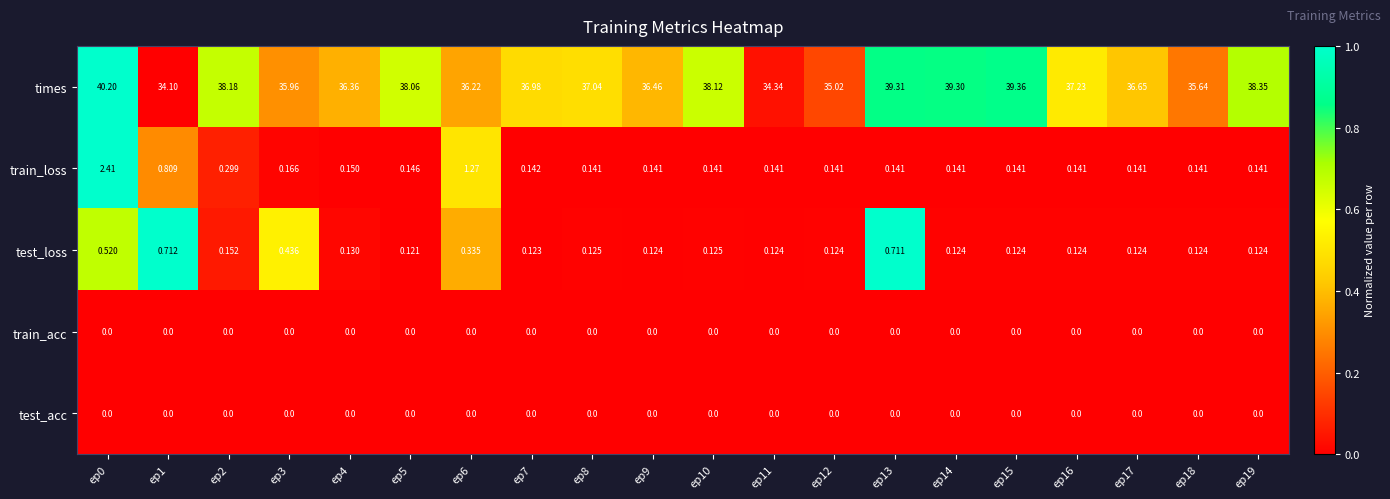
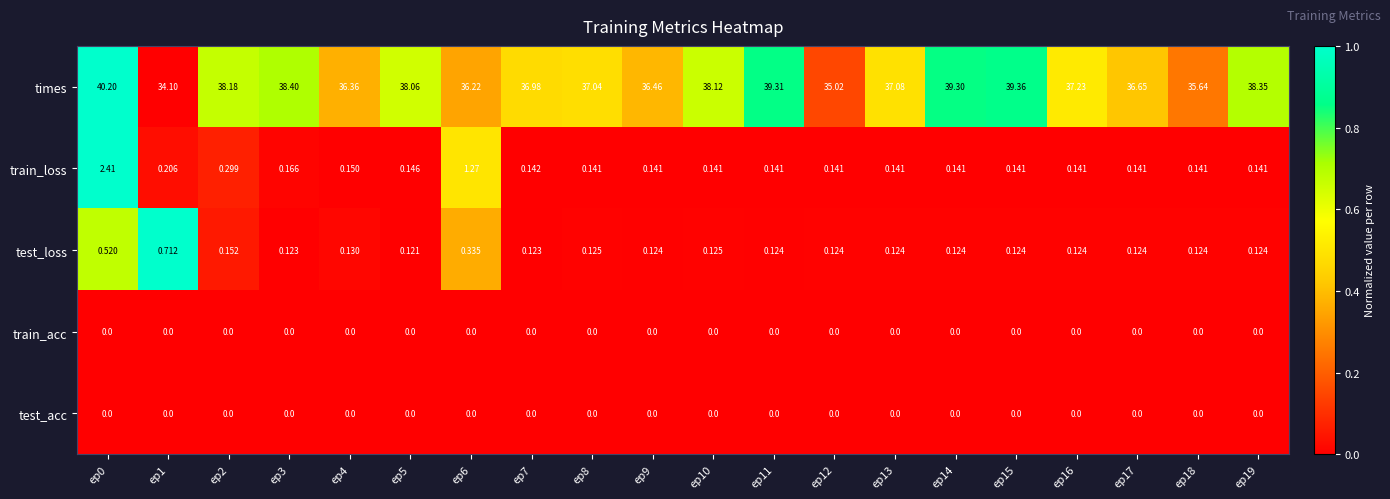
times, ep3: 35.96 -> 38.40
times, ep11: 34.34 -> 39.31
times, ep13: 39.31 -> 37.08
train_loss, ep1: 0.809 -> 0.206
test_loss, ep3: 0.436 -> 0.123
test_loss, ep13: 0.711 -> 0.124
